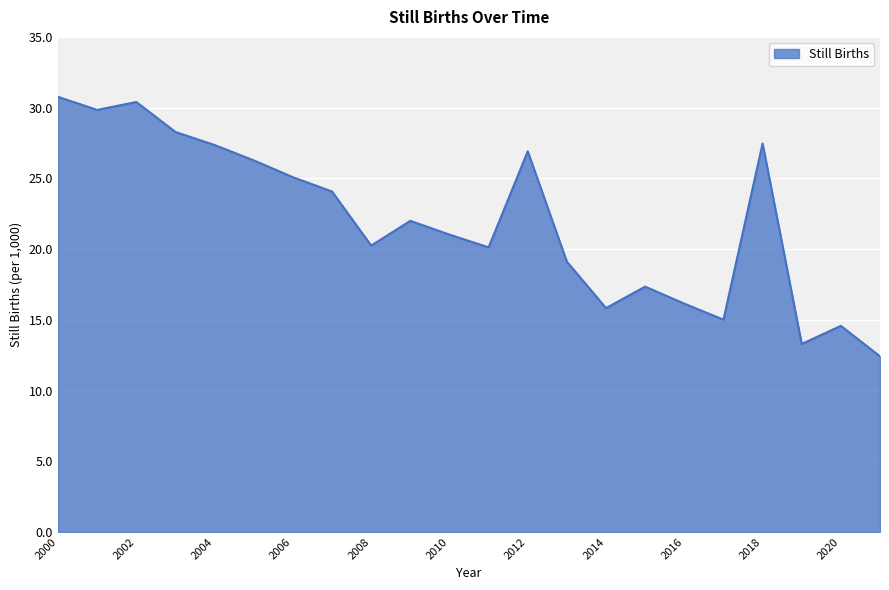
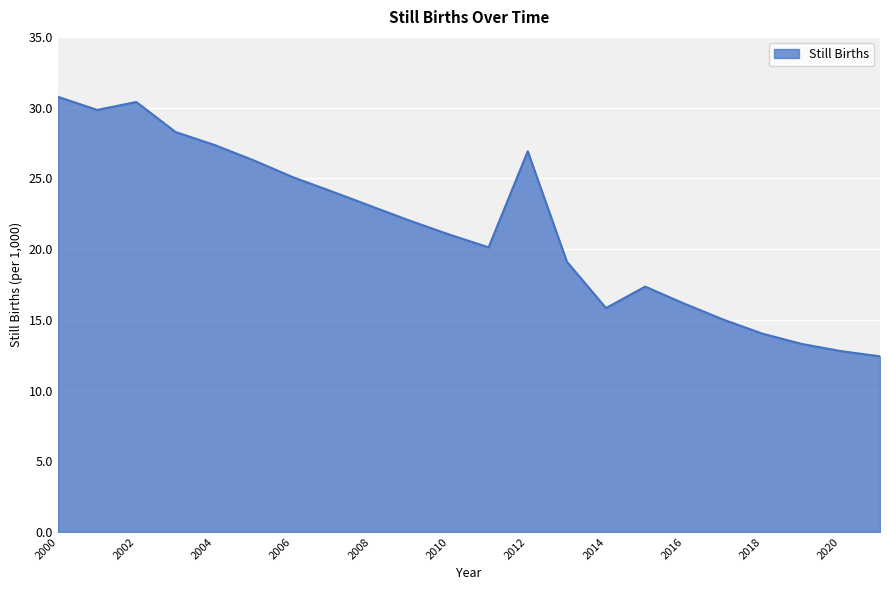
2008: 20.2 -> 23.0
2018: 27.5 -> 14.0
2020: 14.6 -> 12.8
